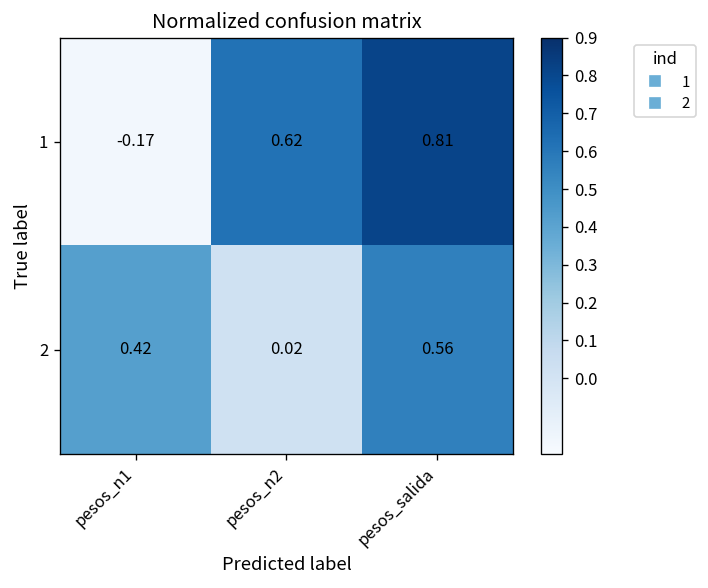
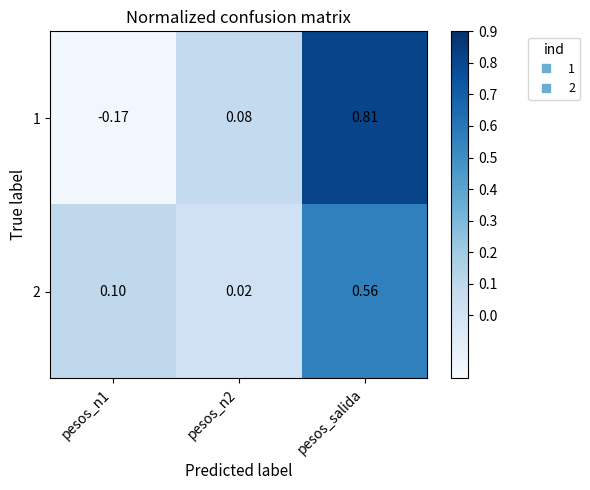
1, pesos_n2: 0.62 -> 0.08
2, pesos_n1: 0.42 -> 0.10
